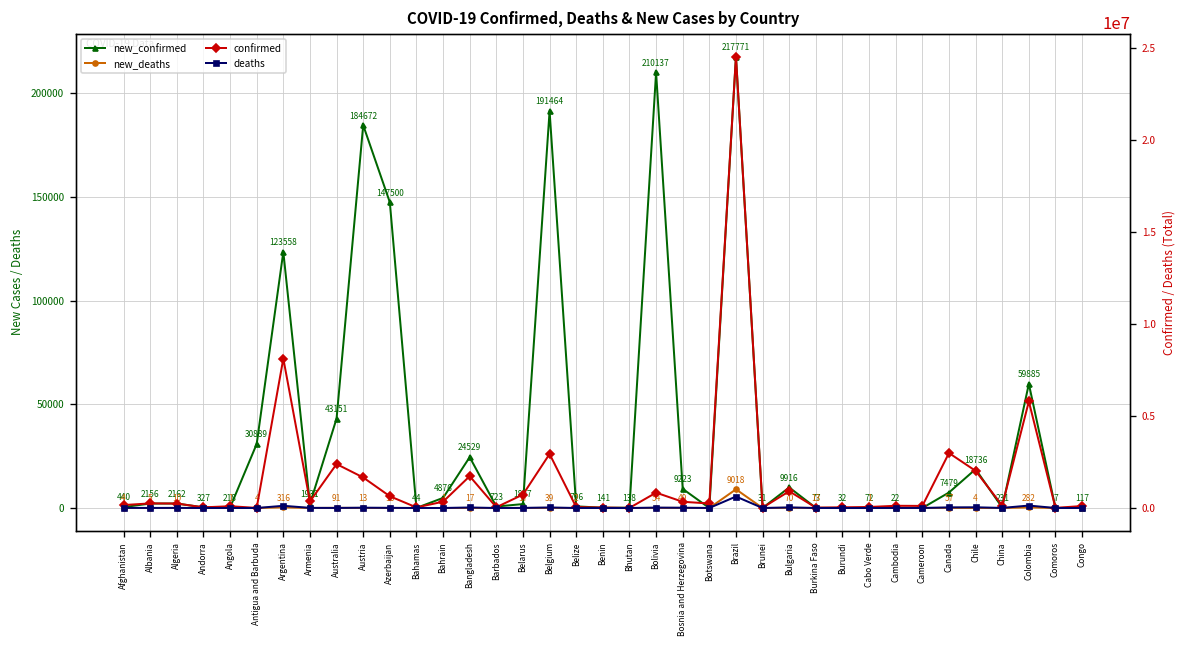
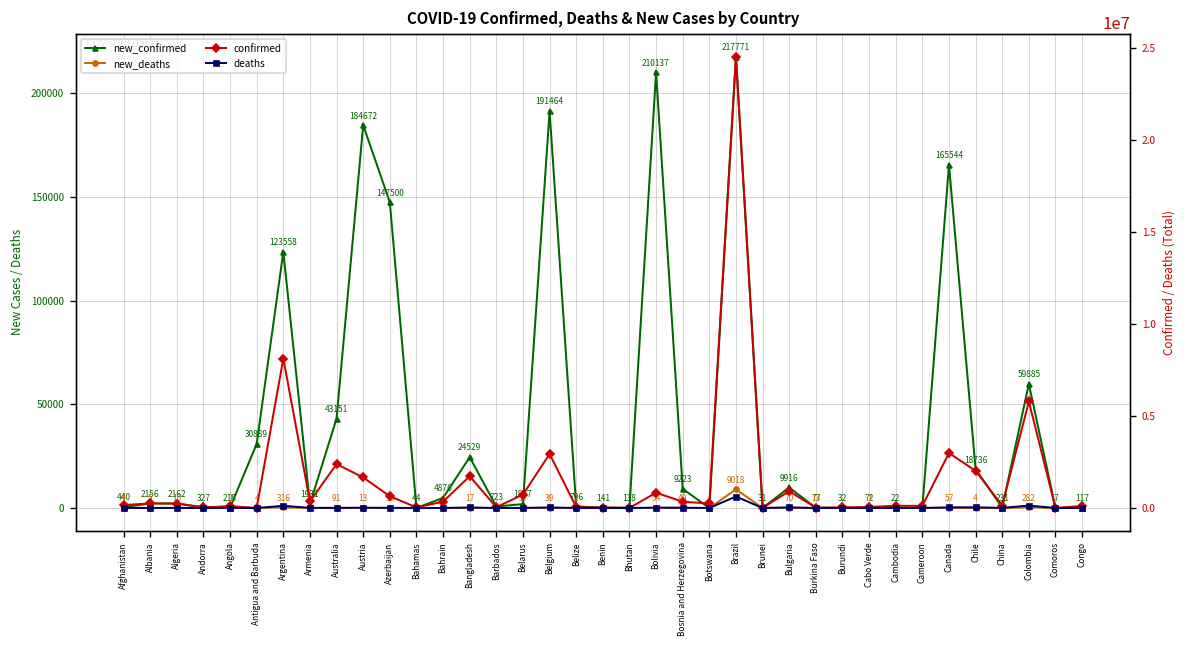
new_confirmed, Canada: 7479 -> 165544
